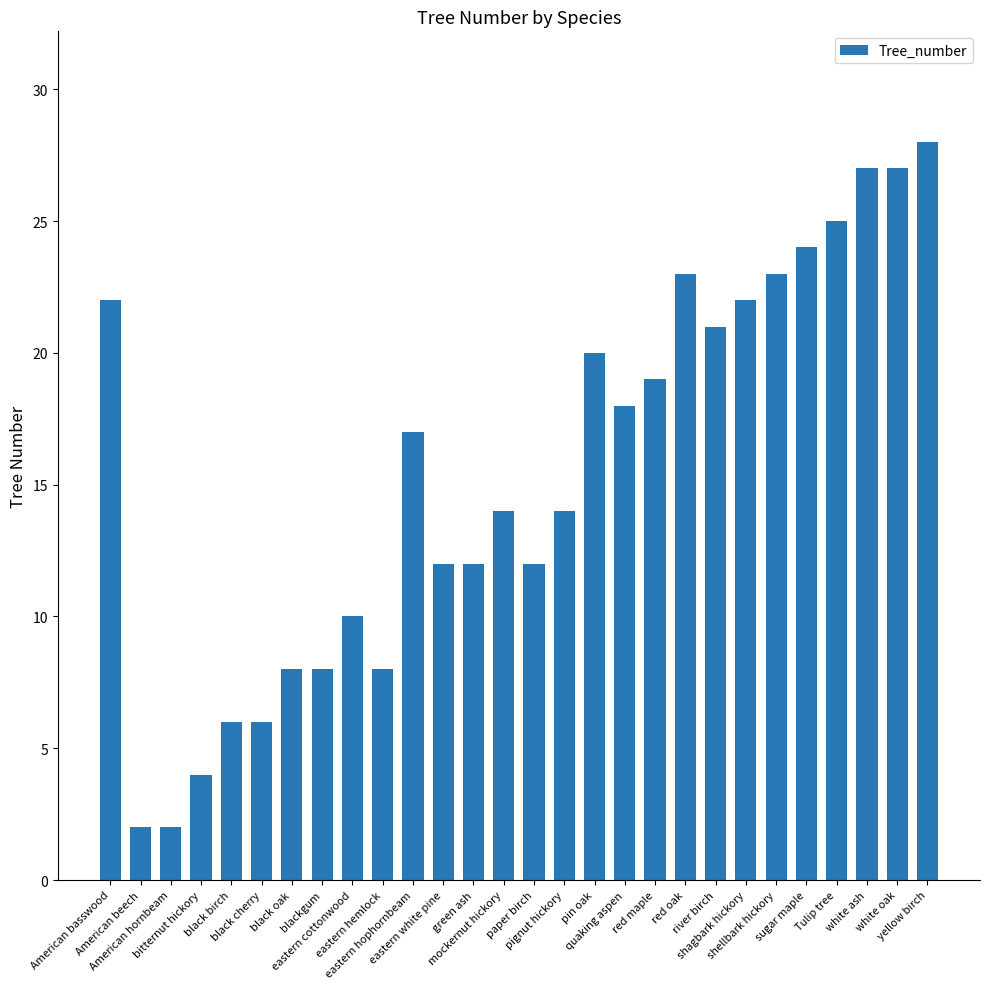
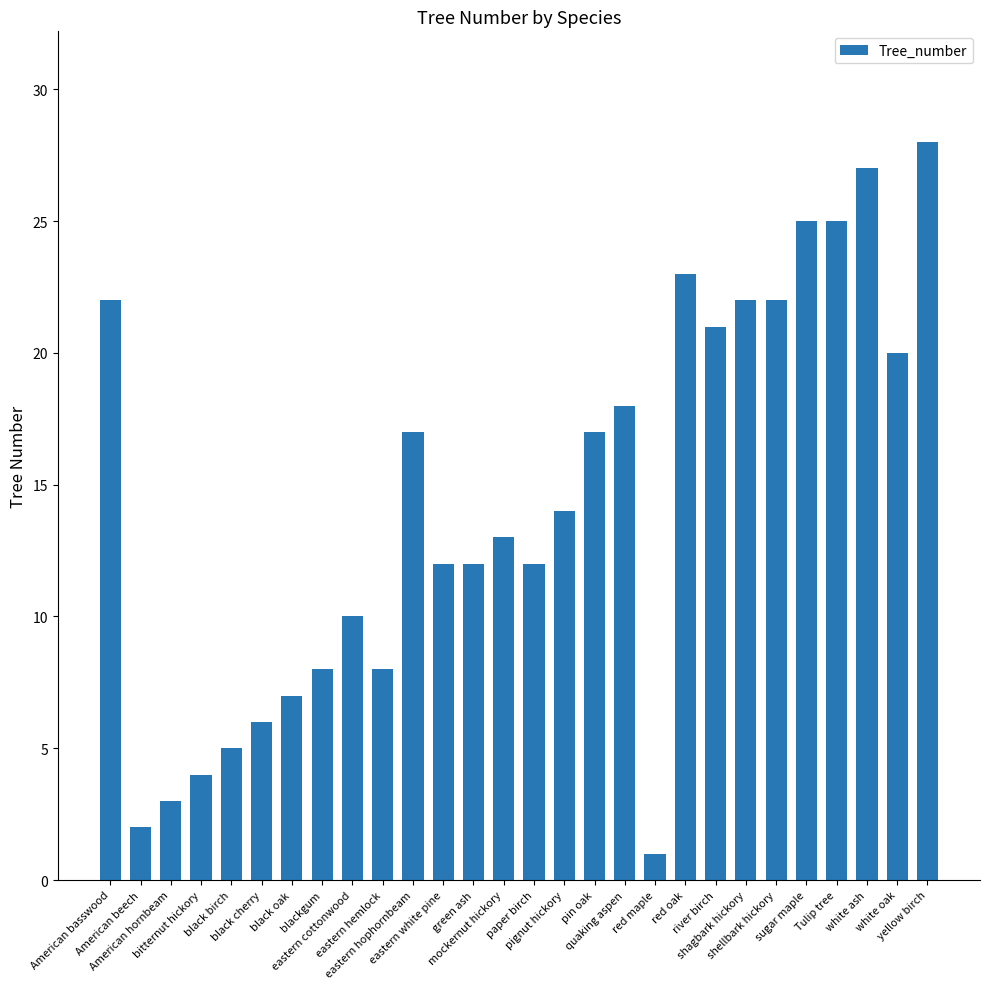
American hornbeam: 2 -> 3
black birch: 6 -> 5
black oak: 8 -> 7
mockernut hickory: 14 -> 13
pin oak: 20 -> 17
red maple: 19 -> 1
shellbark hickory: 23 -> 22
sugar maple: 24 -> 25
white oak: 27 -> 20
